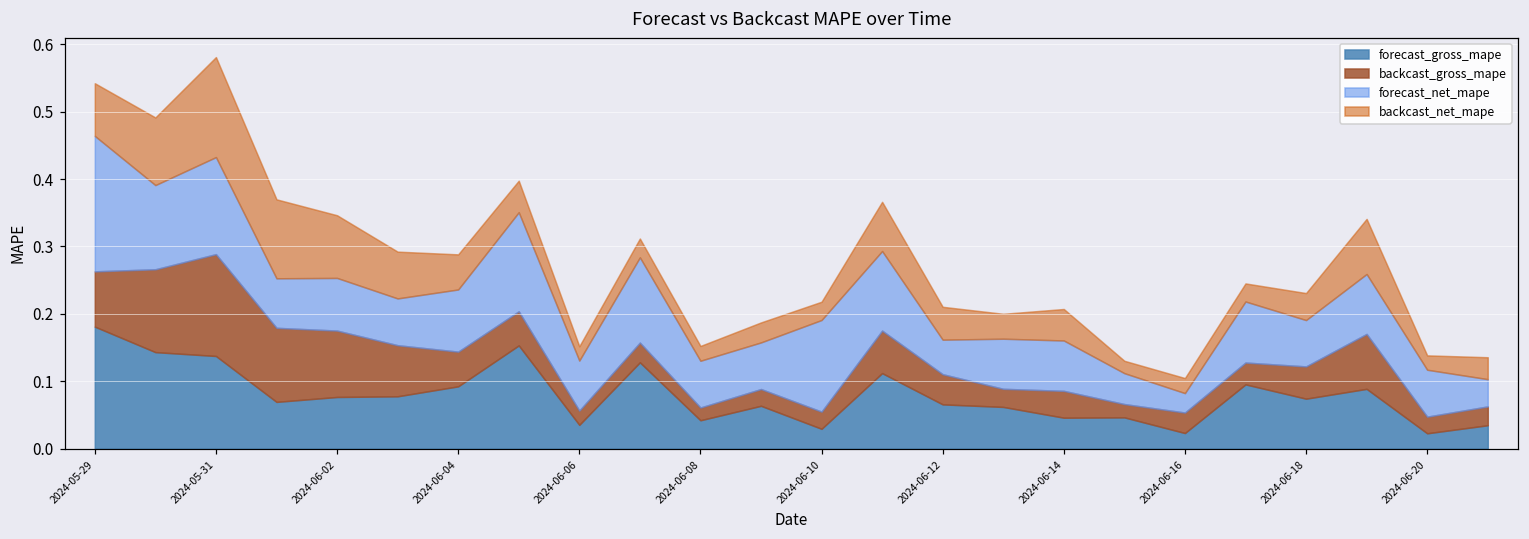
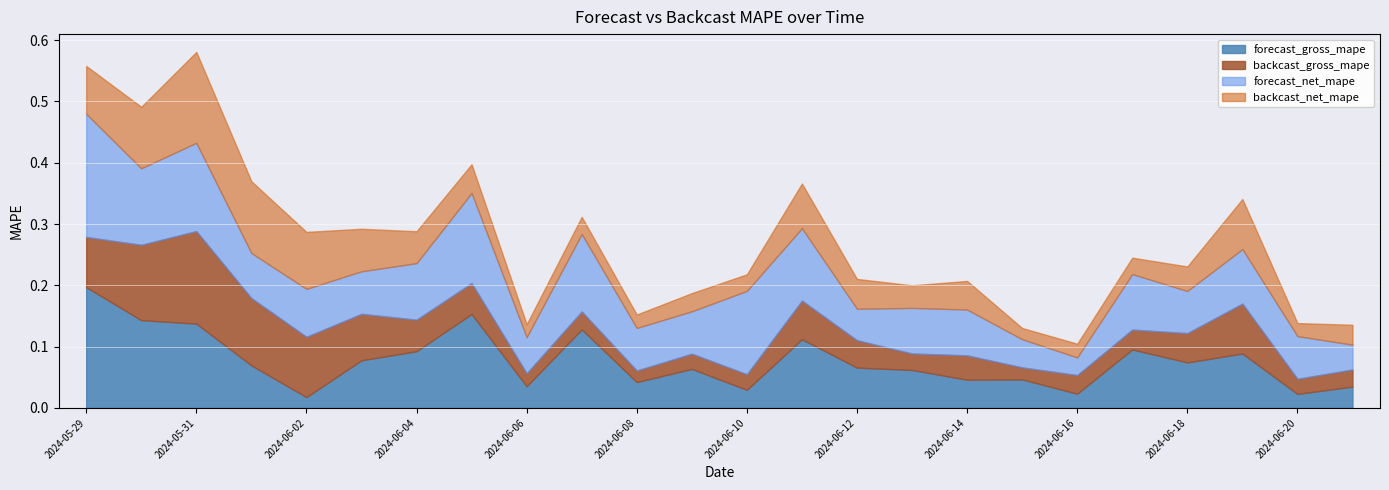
forecast_gross_mape, 2024-05-29: 0.18 -> 0.20
forecast_gross_mape, 2024-06-02: 0.08 -> 0.02
forecast_net_mape, 2024-06-06: 0.07 -> 0.06
